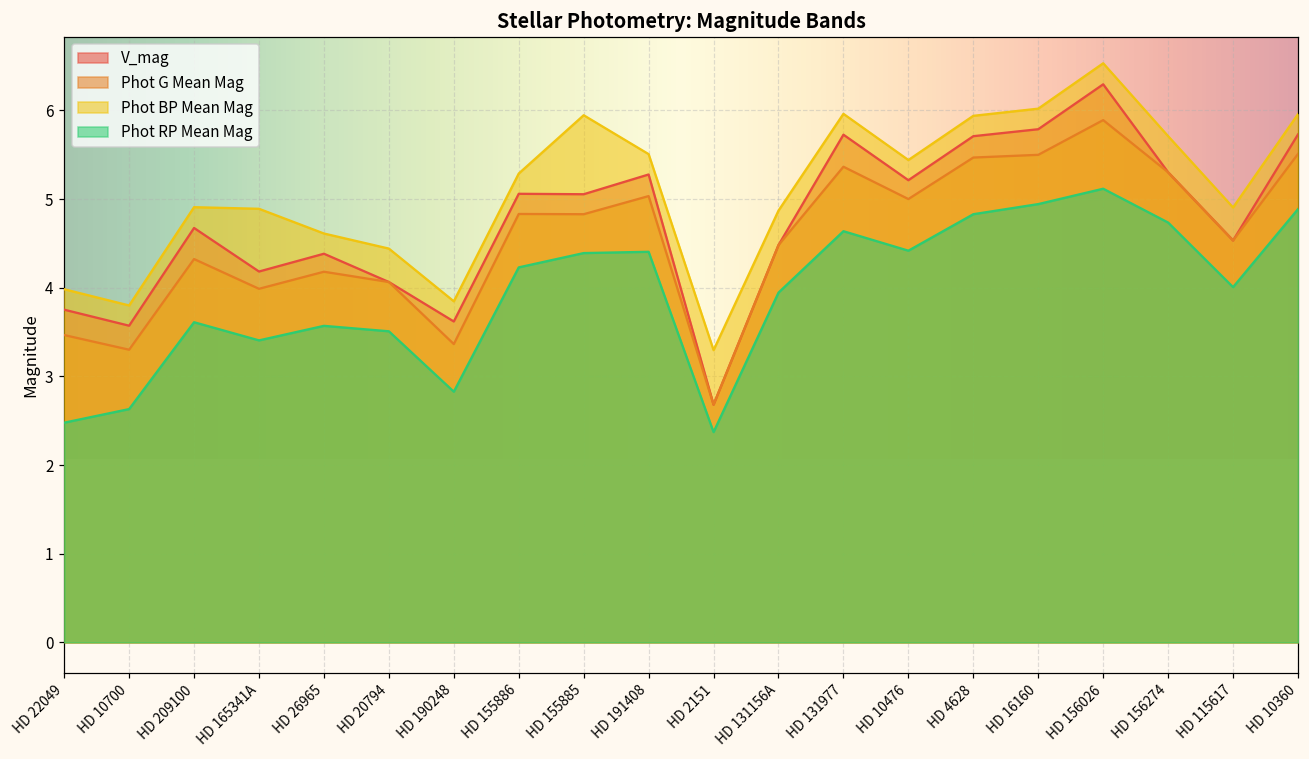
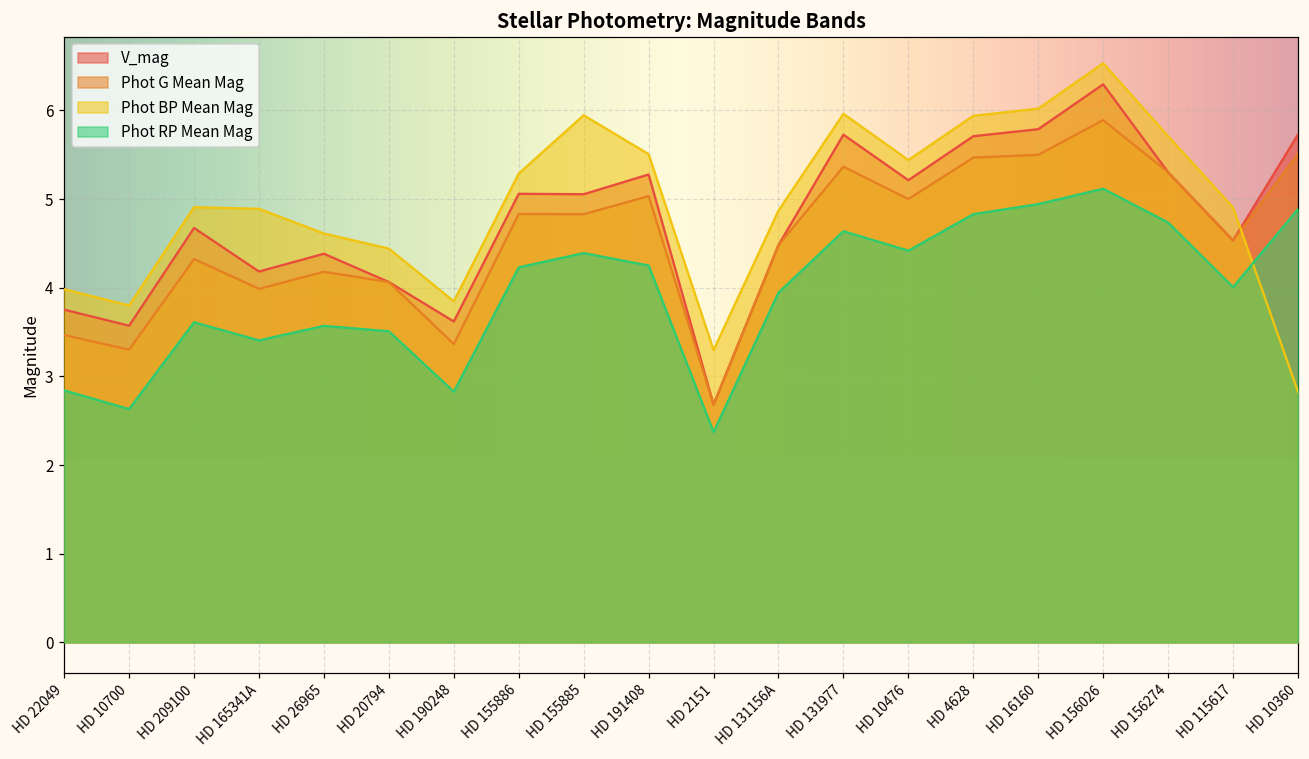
Phot RP Mean Mag, HD 22049: 2.5 -> 2.8
Phot RP Mean Mag, HD 191408: 4.4 -> 4.3
Phot BP Mean Mag, HD 10360: 6.0 -> 2.8
